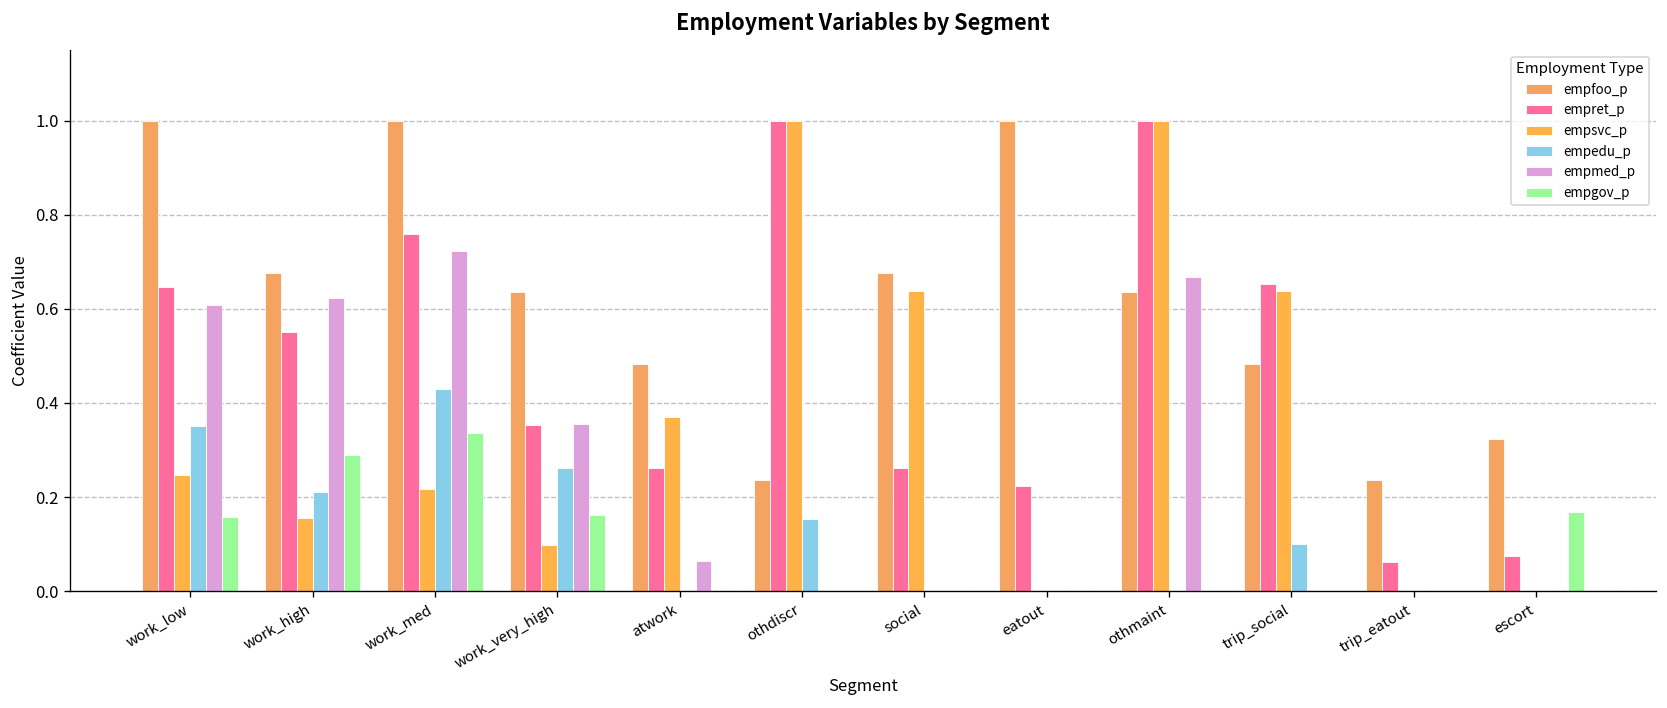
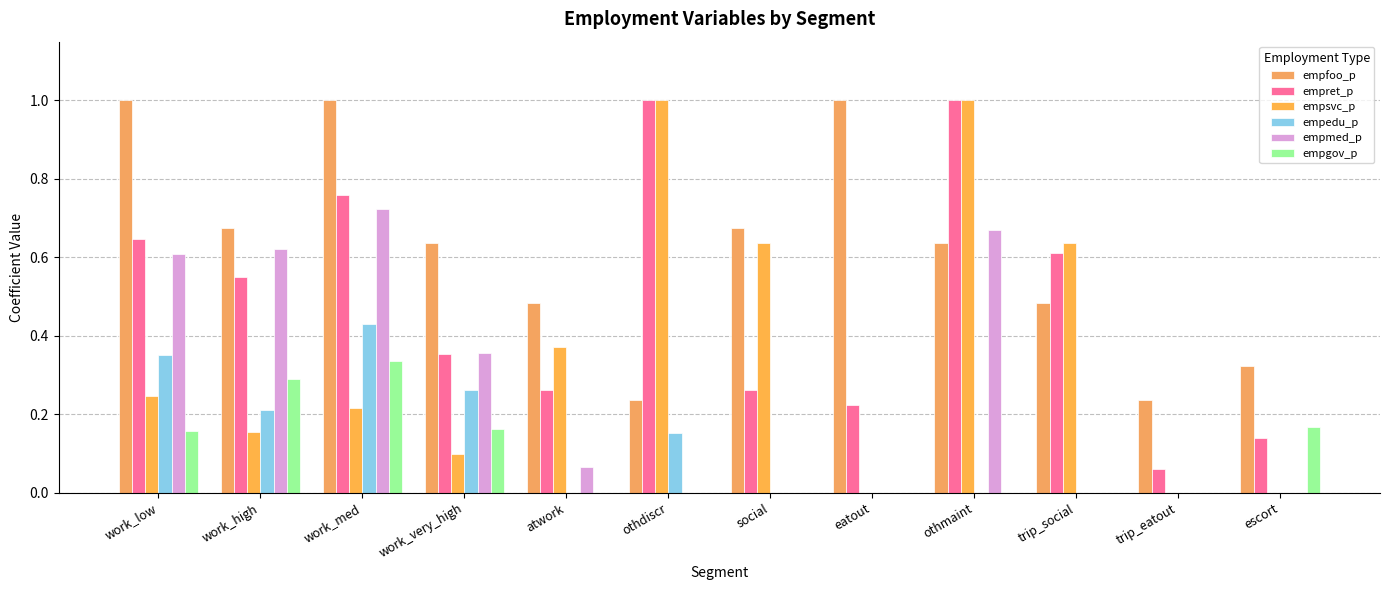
empret_p, trip_social: 0.65 -> 0.61
empedu_p, trip_social: 0.1 -> 0.0
empret_p, escort: 0.07 -> 0.14
